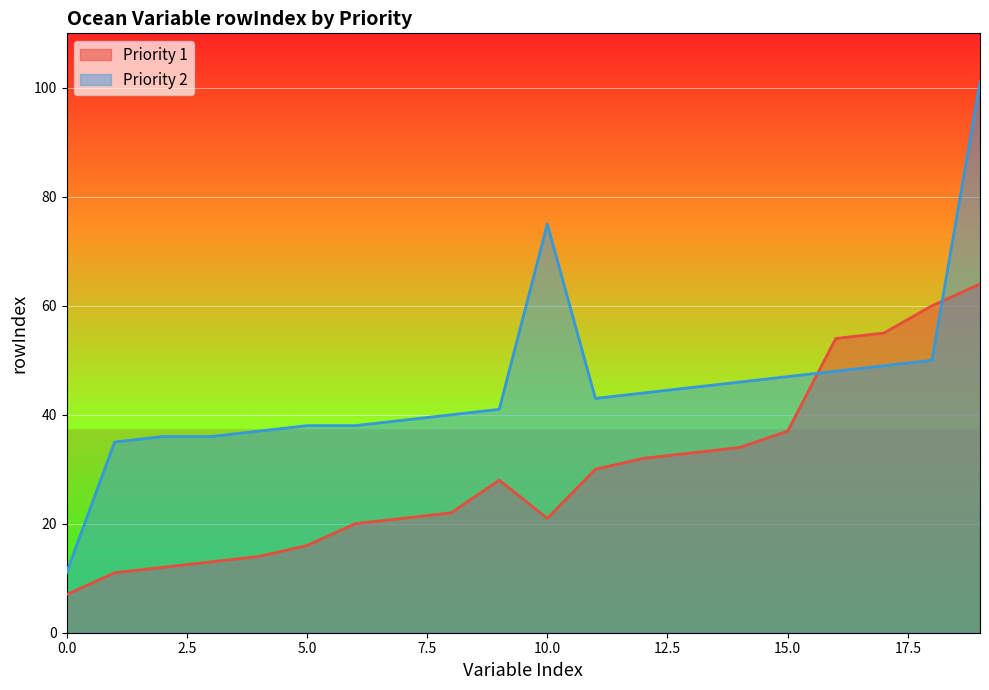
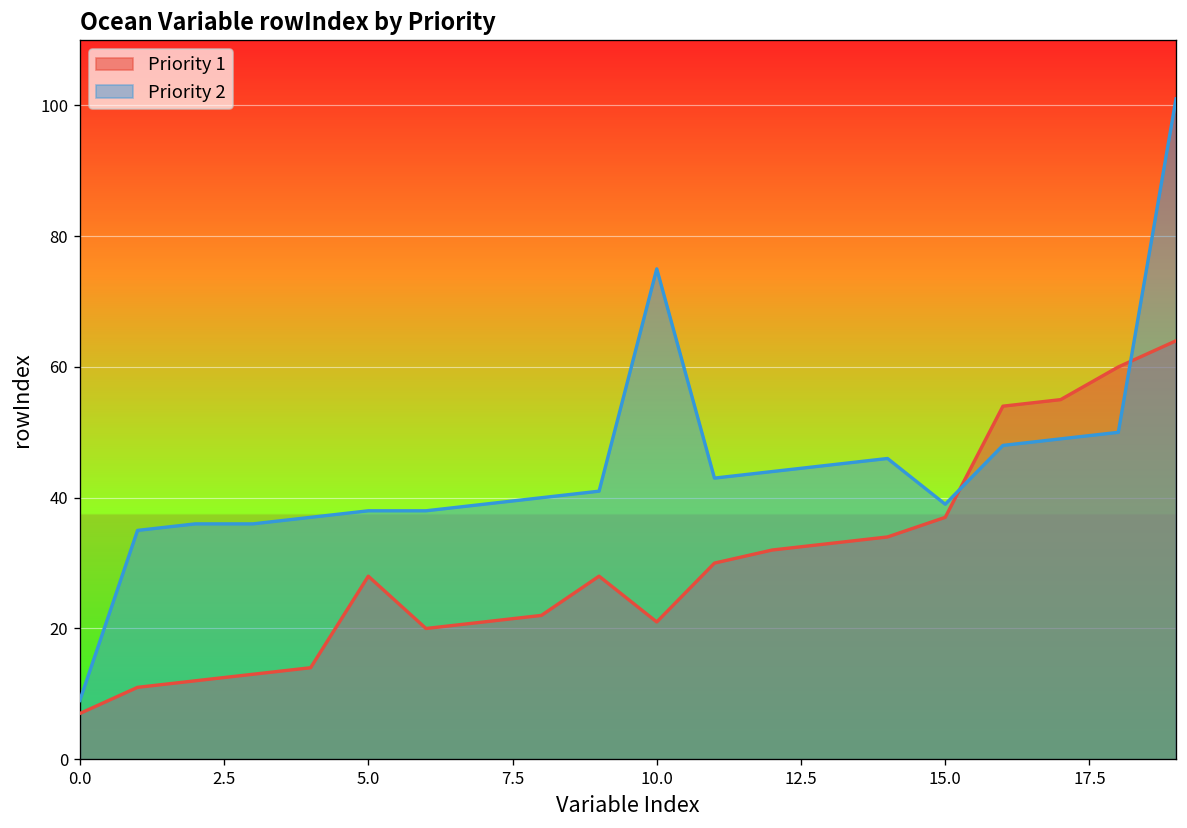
Priority 2, 0.0: 11 -> 9
Priority 1, 5.0: 16 -> 28
Priority 2, 15.0: 47 -> 39
